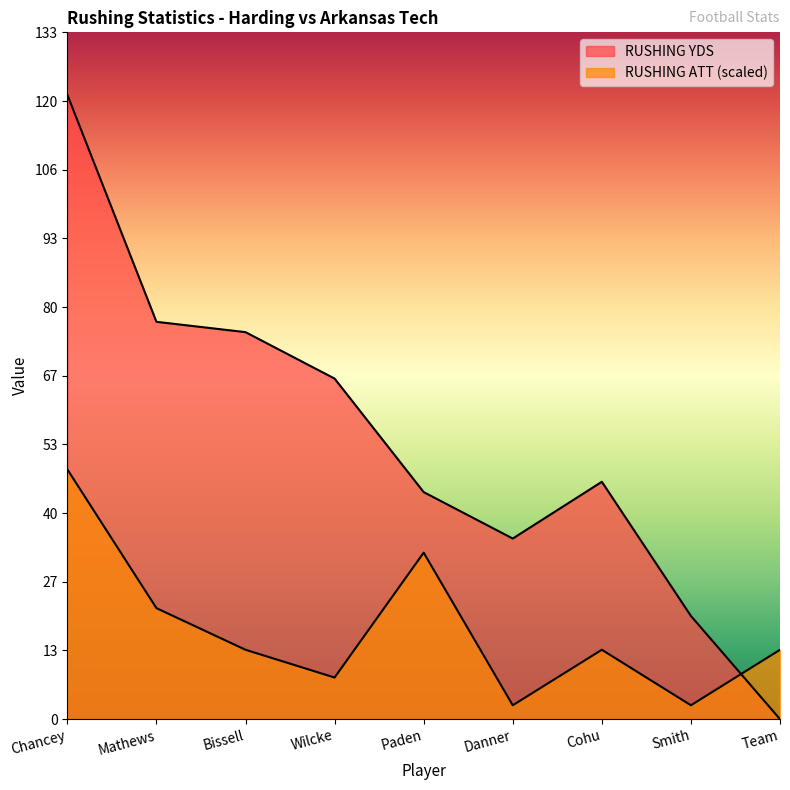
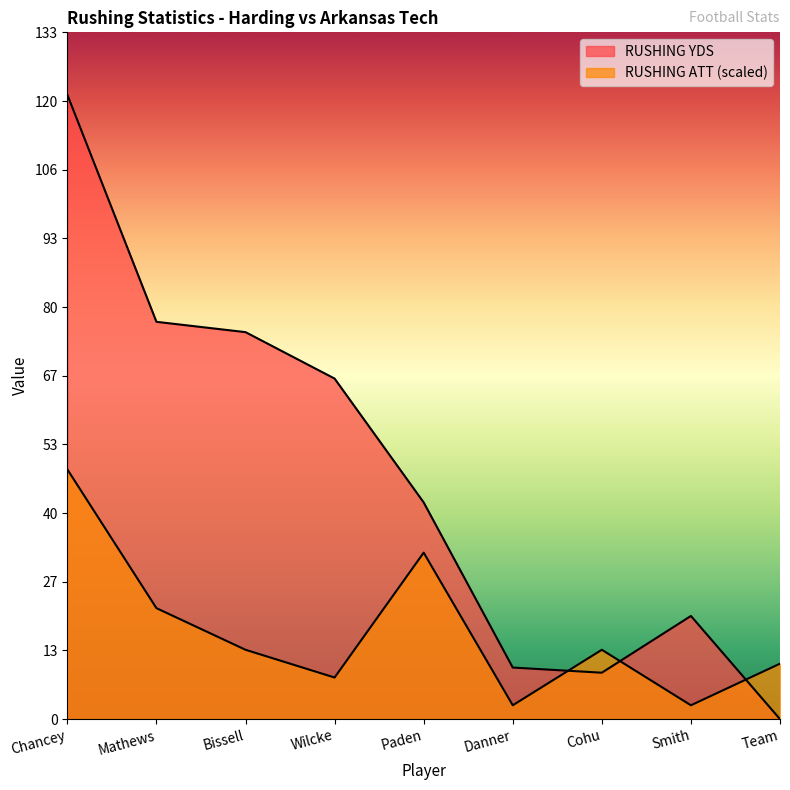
RUSHING YDS, Paden: 44 -> 42
RUSHING YDS, Danner: 35 -> 10
RUSHING YDS, Cohu: 46 -> 9
RUSHING ATT (scaled), Team: 13 -> 11
